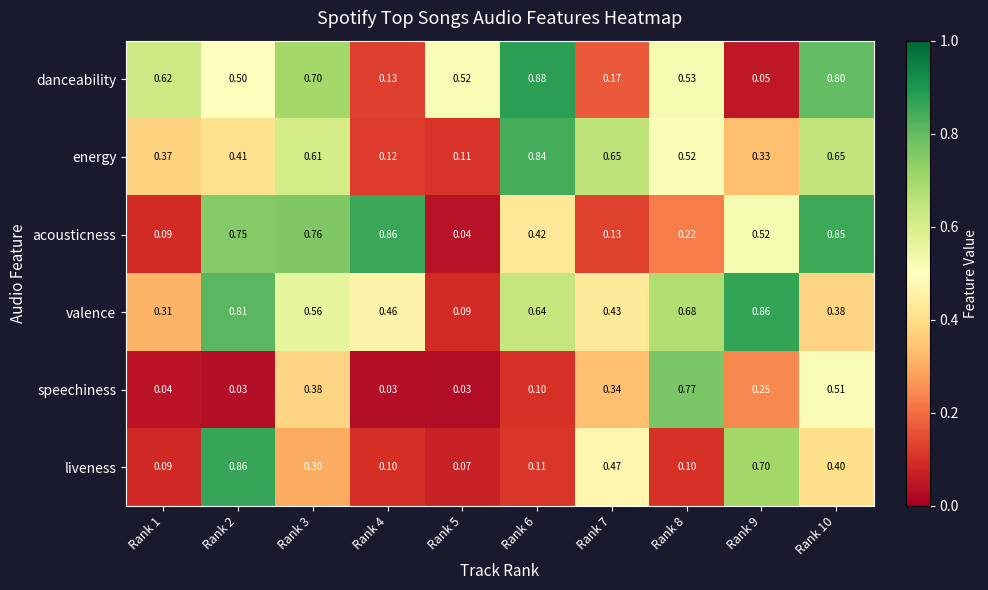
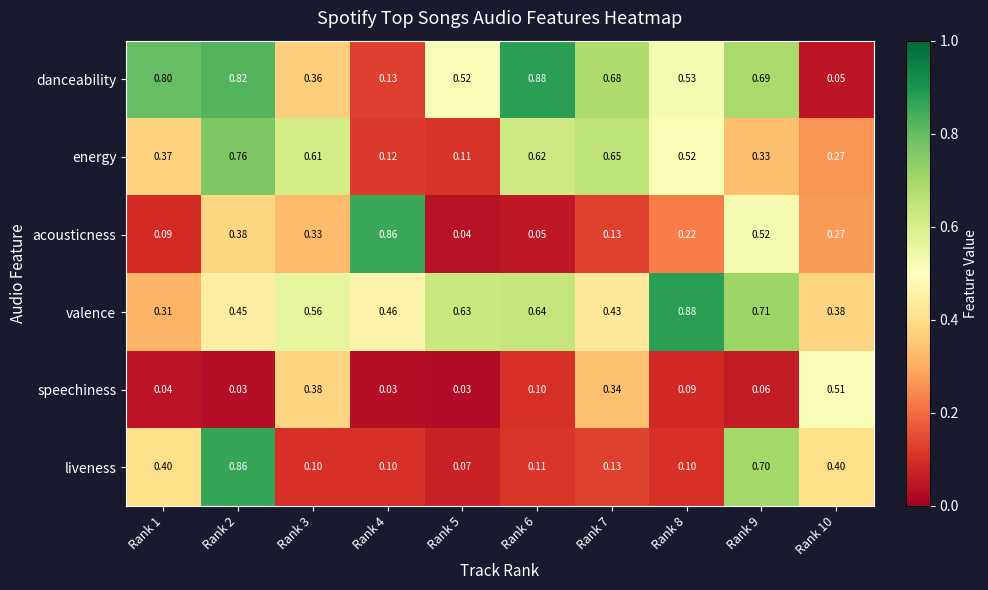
danceability, Rank 1: 0.62 -> 0.80
danceability, Rank 2: 0.50 -> 0.82
danceability, Rank 3: 0.70 -> 0.36
danceability, Rank 7: 0.17 -> 0.68
danceability, Rank 9: 0.05 -> 0.69
danceability, Rank 10: 0.80 -> 0.05
energy, Rank 2: 0.41 -> 0.76
energy, Rank 6: 0.84 -> 0.62
energy, Rank 10: 0.65 -> 0.27
acousticness, Rank 2: 0.75 -> 0.38
acousticness, Rank 3: 0.76 -> 0.33
acousticness, Rank 6: 0.42 -> 0.05
acousticness, Rank 10: 0.85 -> 0.27
valence, Rank 2: 0.81 -> 0.45
valence, Rank 5: 0.09 -> 0.63
valence, Rank 8: 0.68 -> 0.88
valence, Rank 9: 0.86 -> 0.71
speechiness, Rank 8: 0.77 -> 0.09
speechiness, Rank 9: 0.25 -> 0.06
liveness, Rank 1: 0.09 -> 0.40
liveness, Rank 3: 0.30 -> 0.10
liveness, Rank 7: 0.47 -> 0.13
